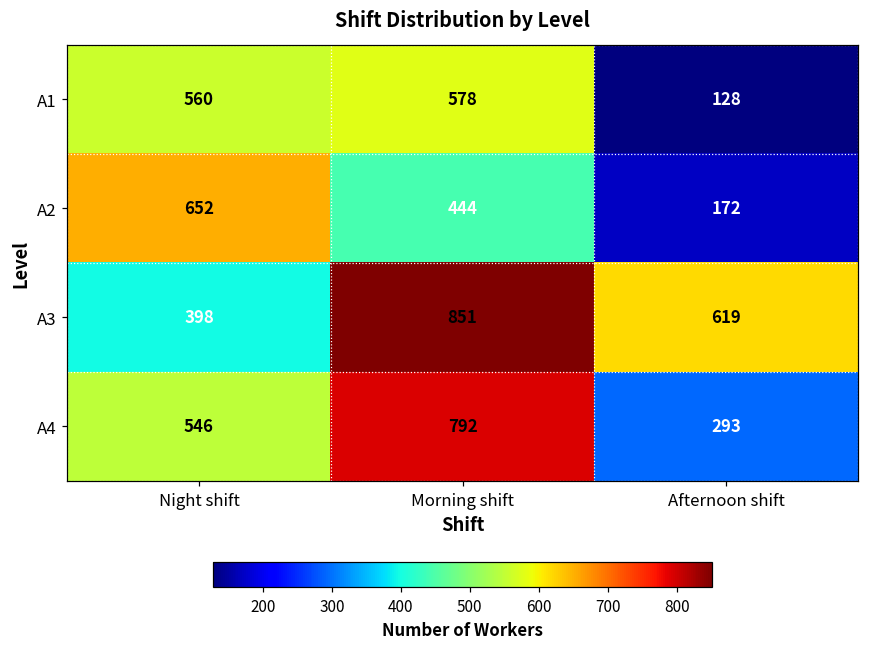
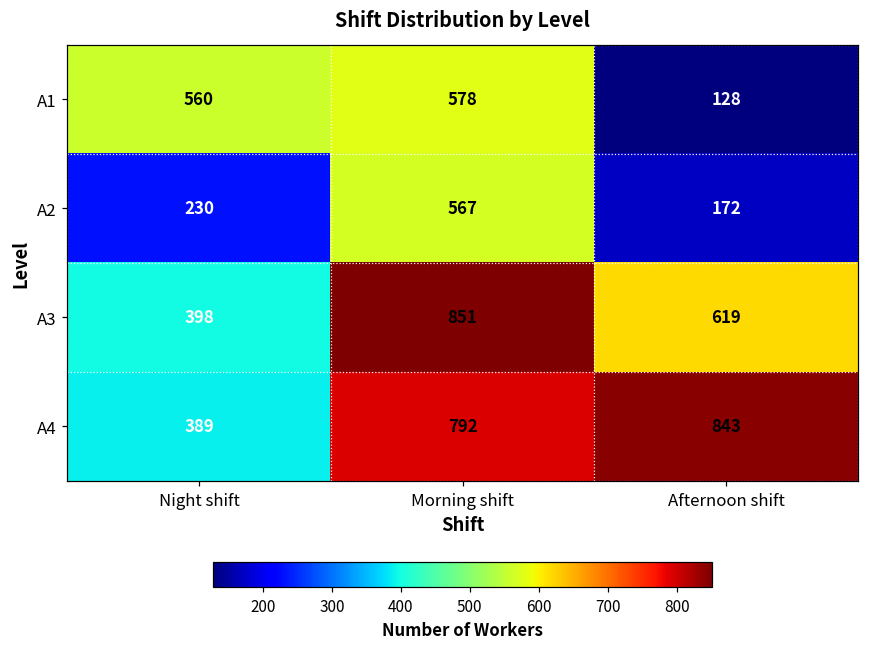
A2, Night shift: 652 -> 230
A2, Morning shift: 444 -> 567
A4, Night shift: 546 -> 389
A4, Afternoon shift: 293 -> 843
